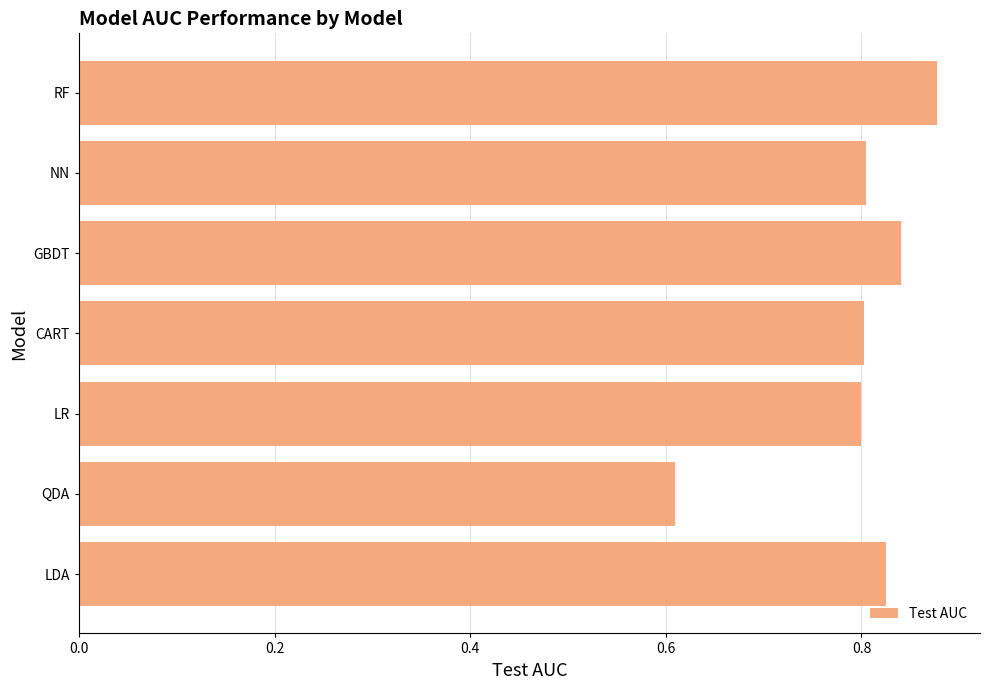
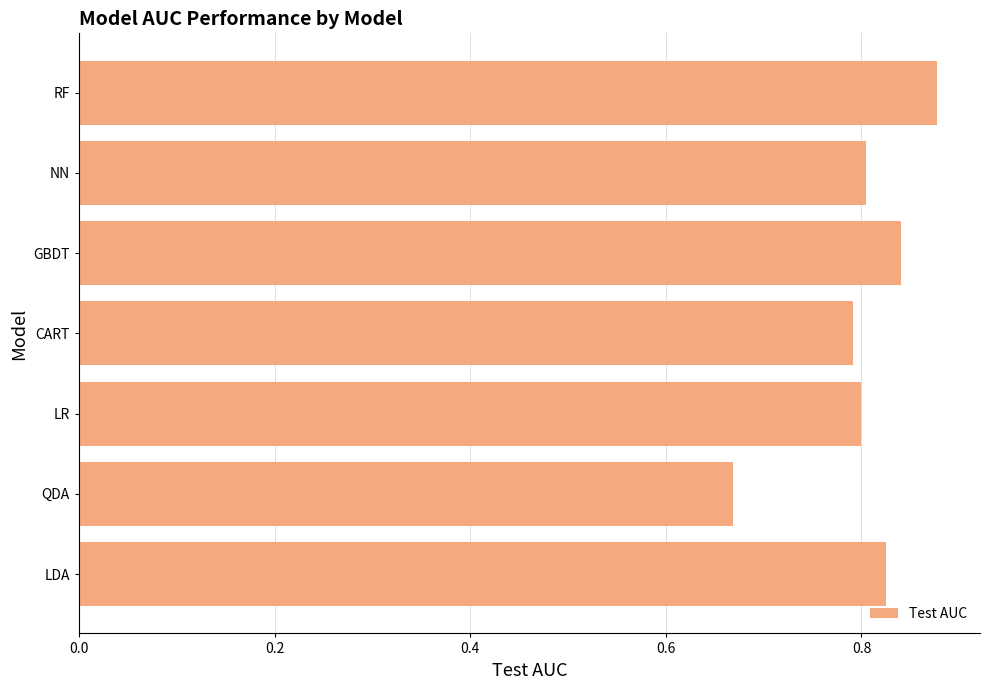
CART: 0.80 -> 0.79
QDA: 0.61 -> 0.67
